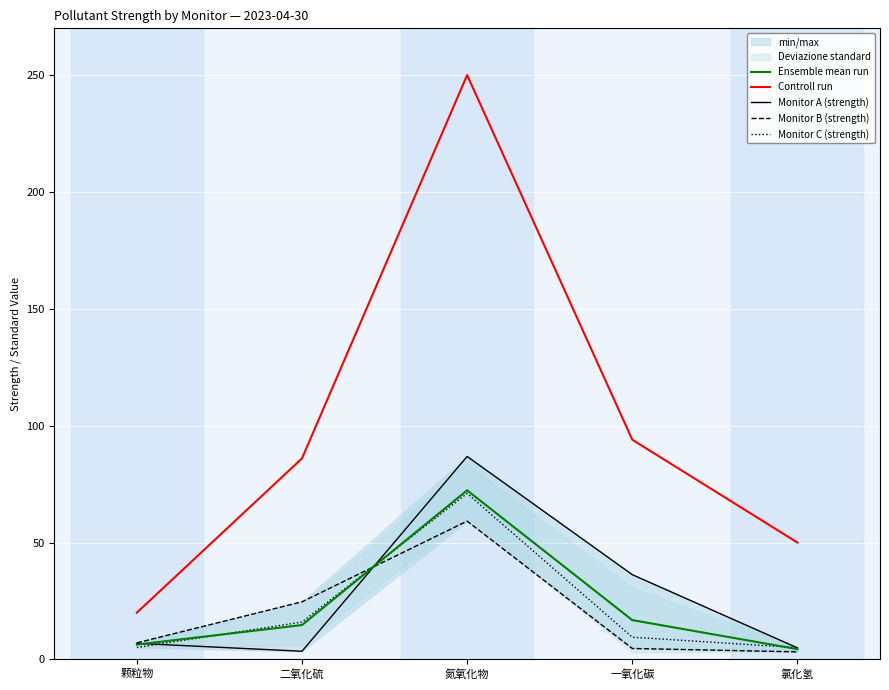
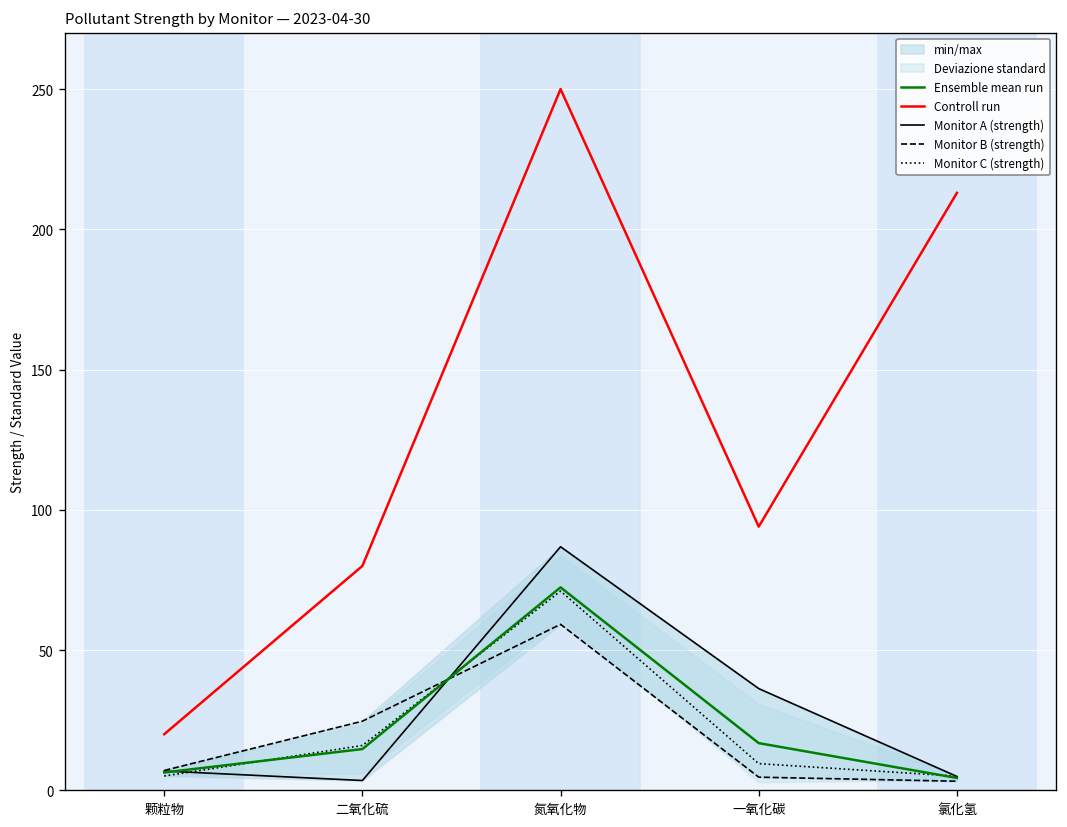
Controll run, 二氧化硫: 86 -> 80
Controll run, 氯化氢: 50 -> 213
